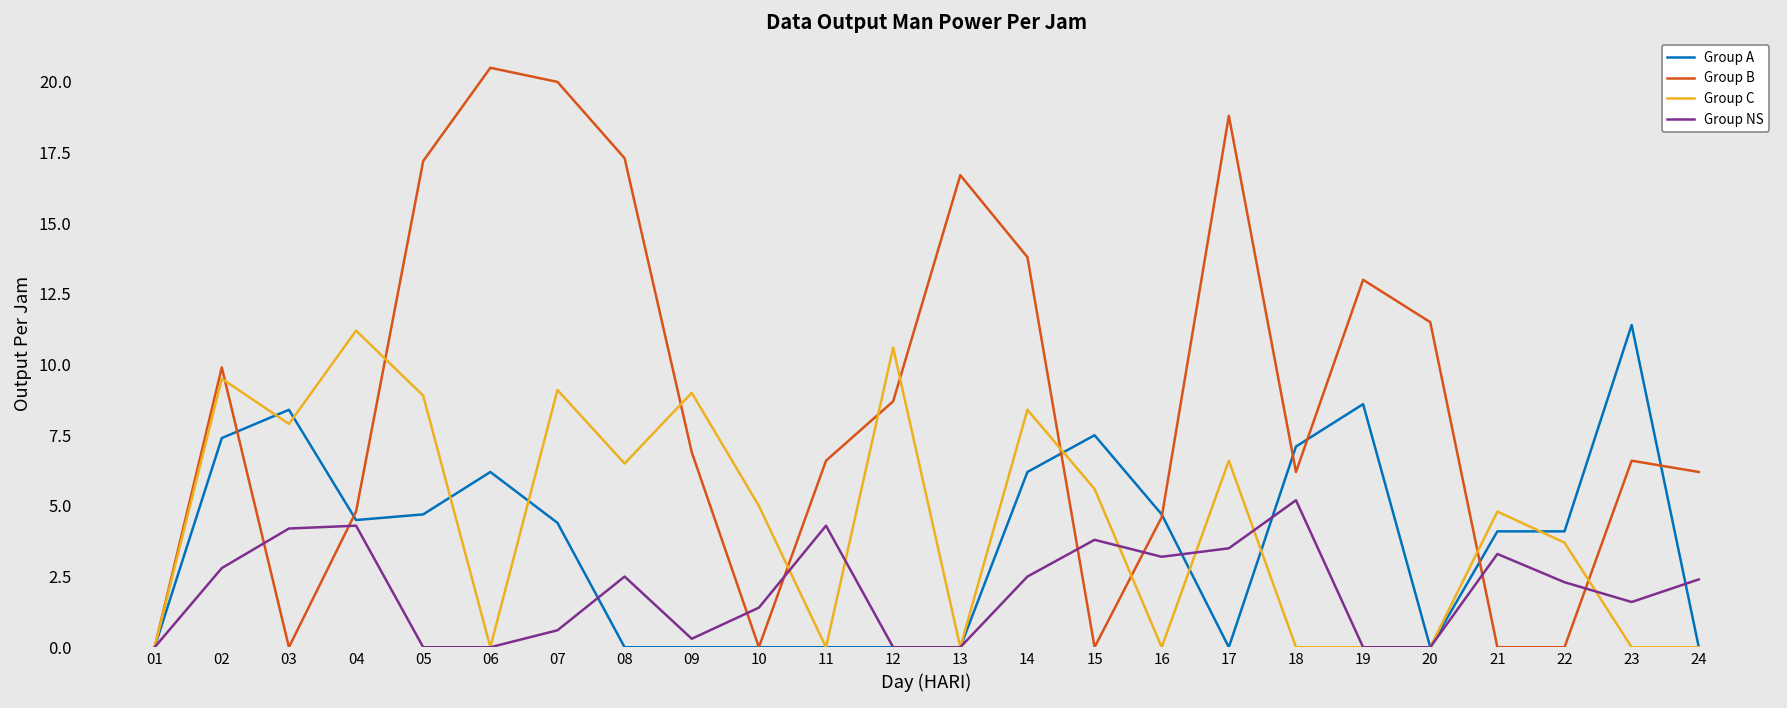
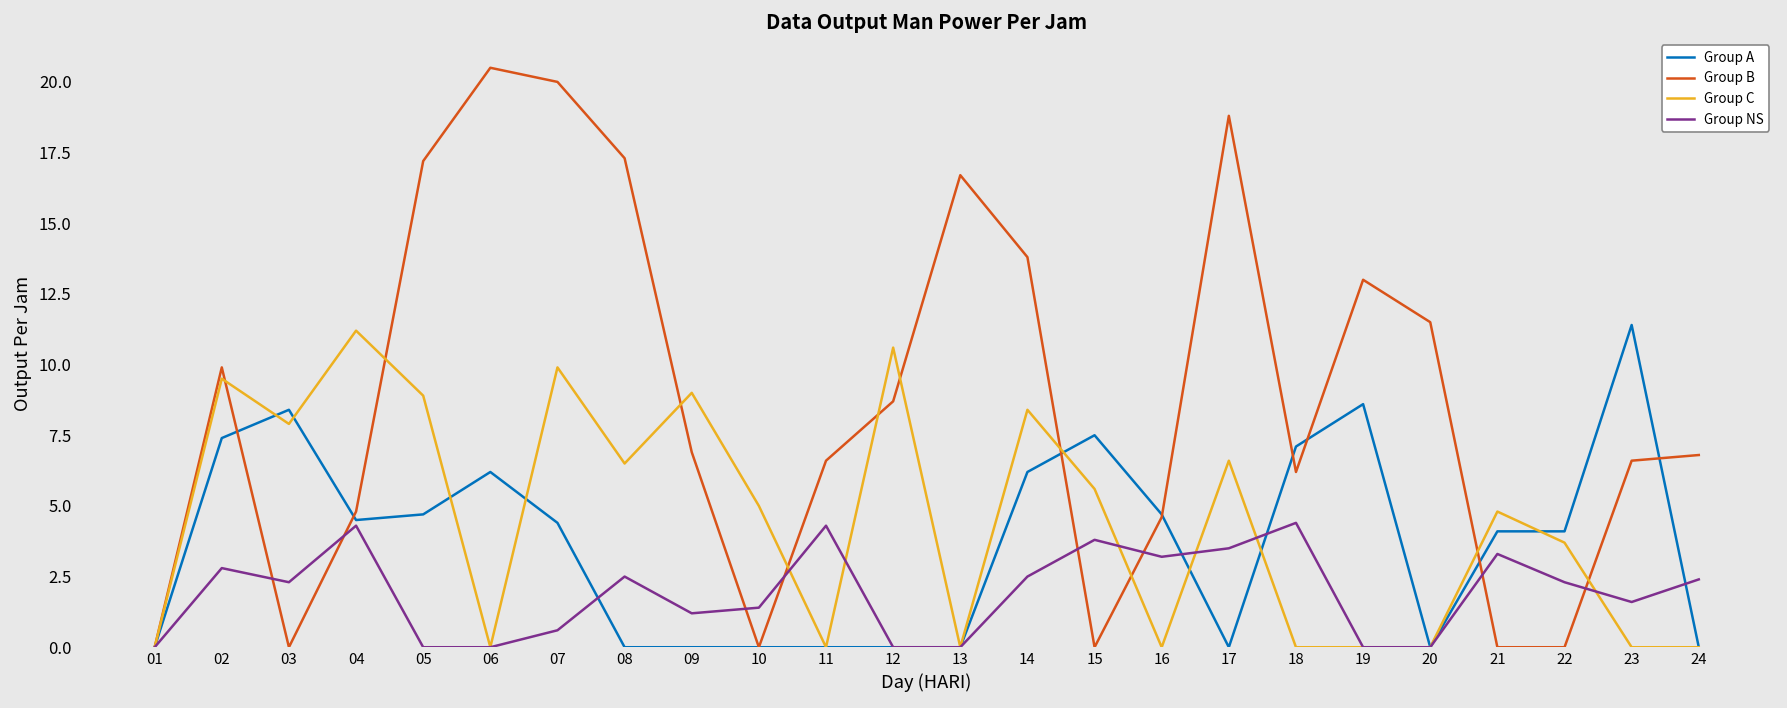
Group NS, 03: 4.2 -> 2.3
Group C, 07: 9.1 -> 9.9
Group NS, 09: 0.3 -> 1.2
Group NS, 18: 5.2 -> 4.4
Group B, 24: 6.2 -> 6.8
